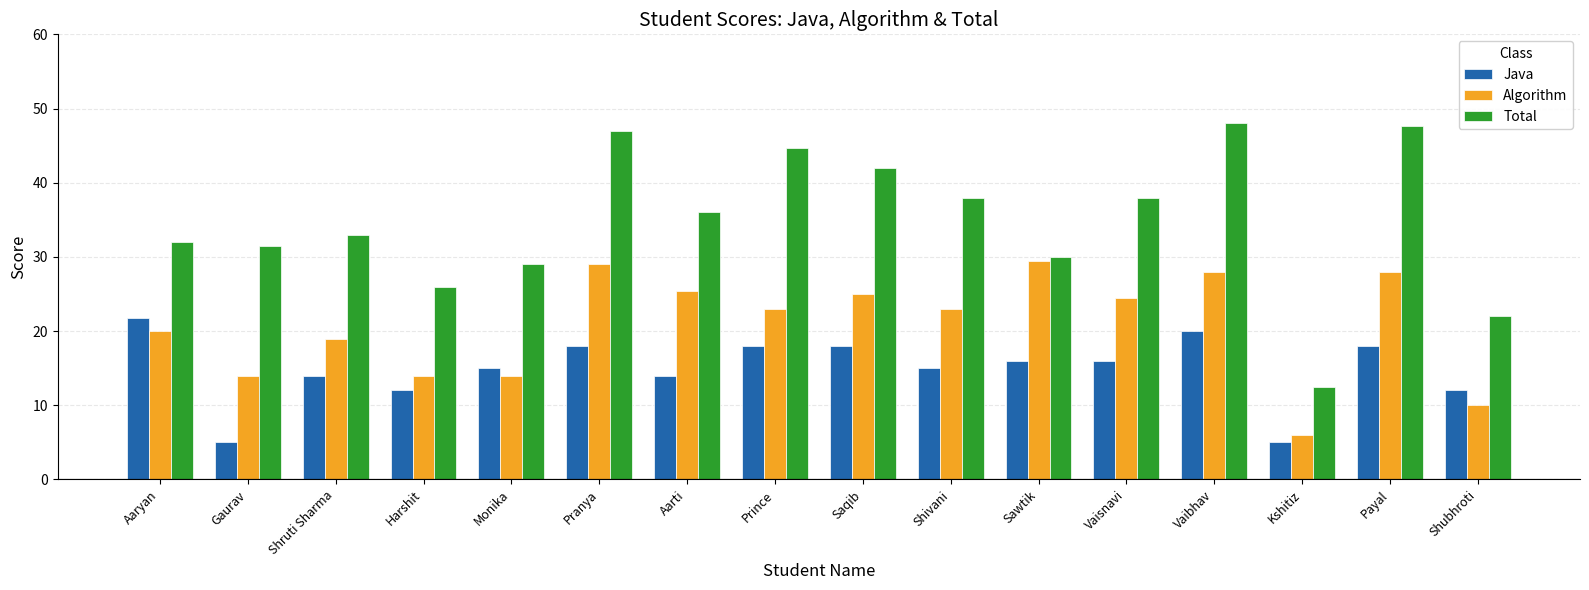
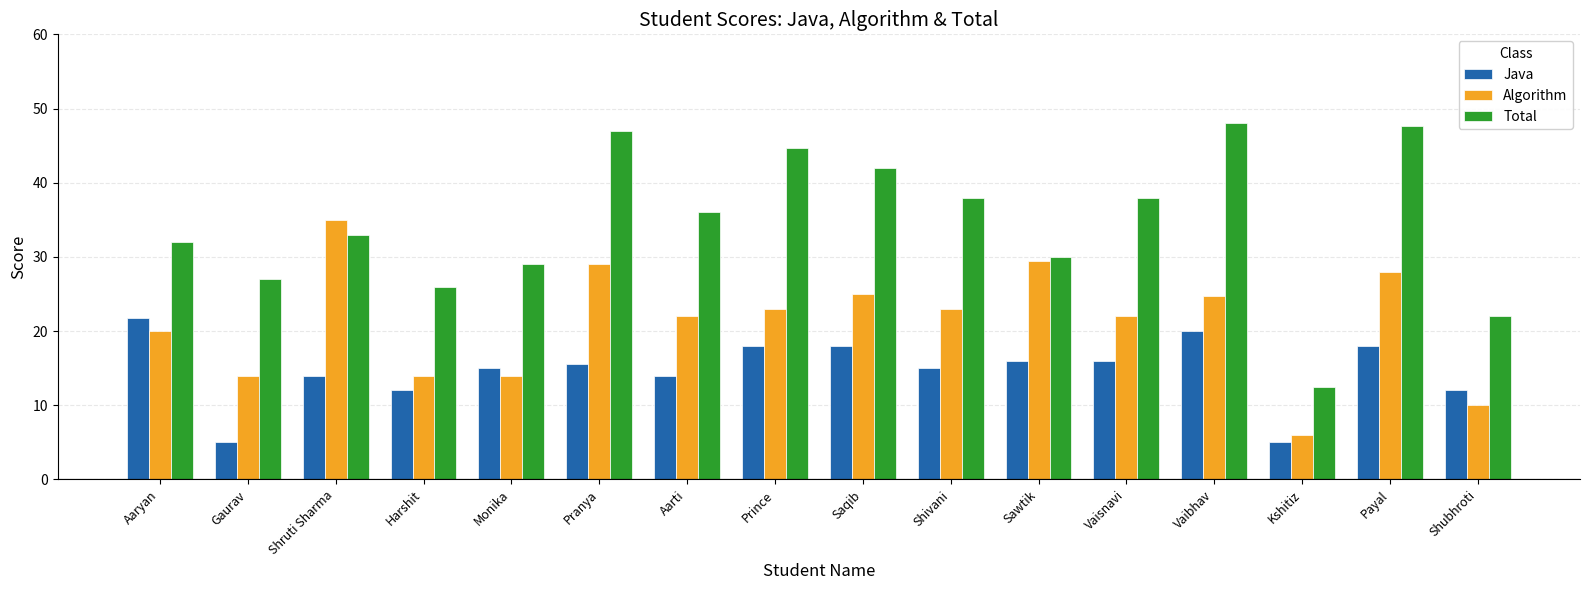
Total, Gaurav: 32 -> 27
Algorithm, Shruti Sharma: 19 -> 35
Java, Pranya: 18 -> 16
Algorithm, Aarti: 25 -> 22
Algorithm, Vaisnavi: 25 -> 22
Algorithm, Vaibhav: 28 -> 25
